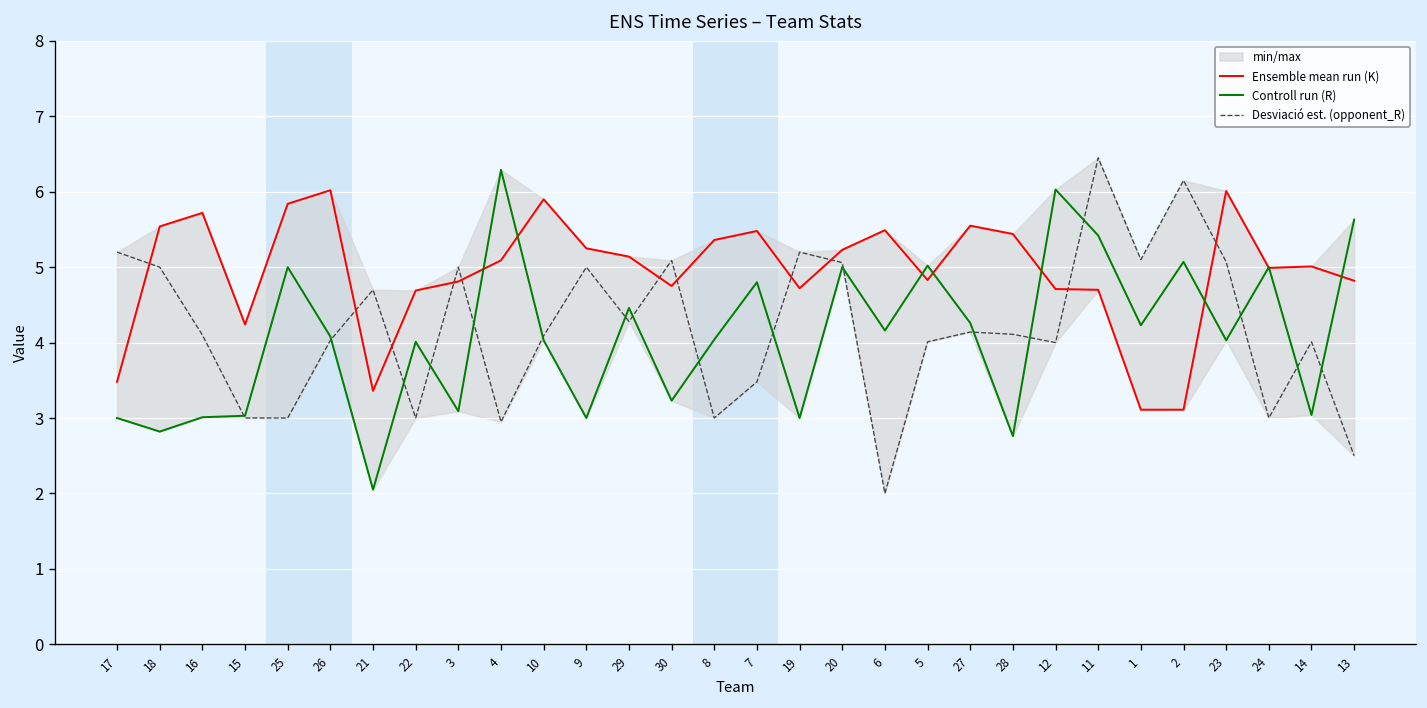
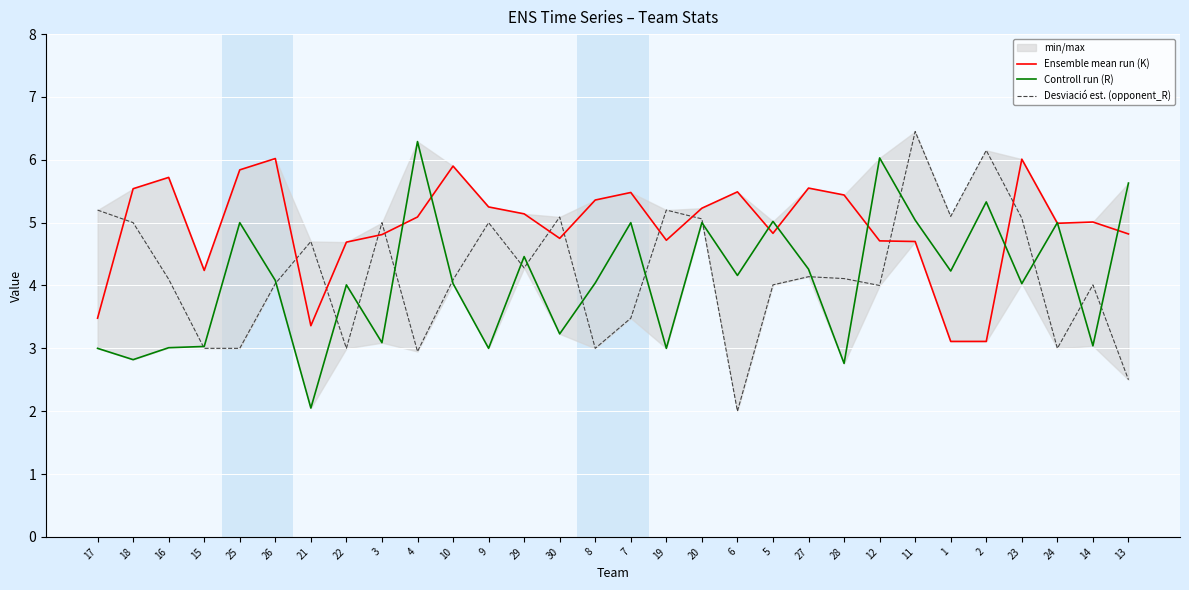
Controll run (R), 7: 4.8 -> 5.0
Controll run (R), 11: 5.4 -> 5.0
Controll run (R), 2: 5.1 -> 5.3
